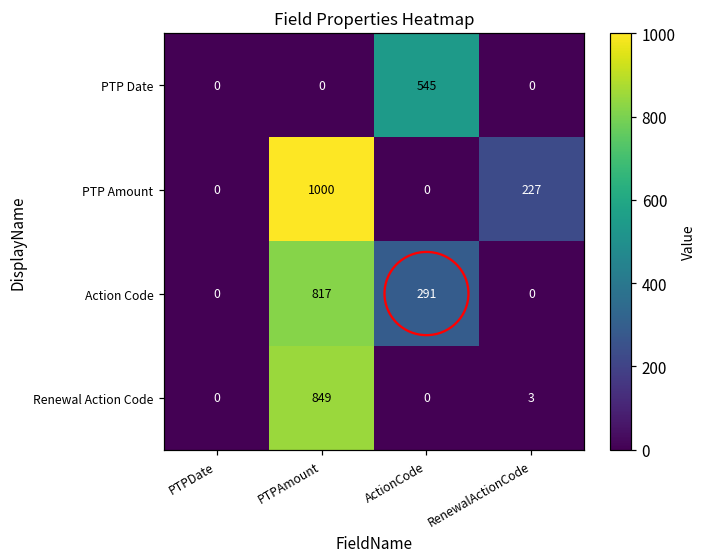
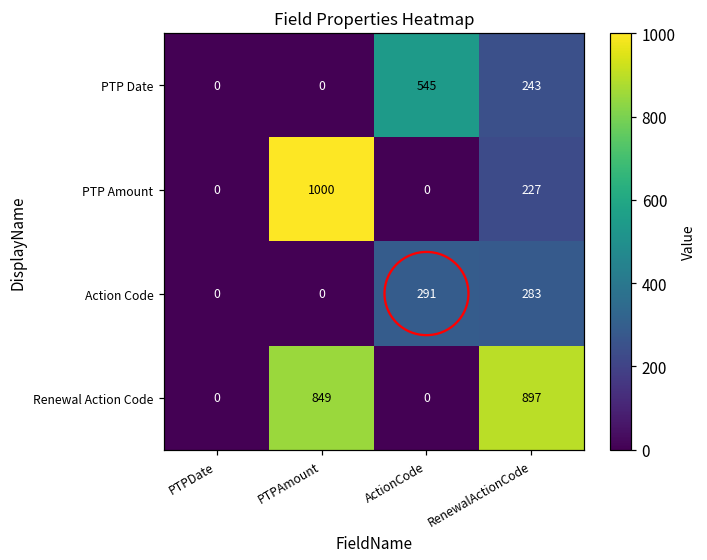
PTP Date, RenewalActionCode: 0 -> 243
Action Code, PTPAmount: 817 -> 0
Action Code, RenewalActionCode: 0 -> 283
Renewal Action Code, RenewalActionCode: 3 -> 897
